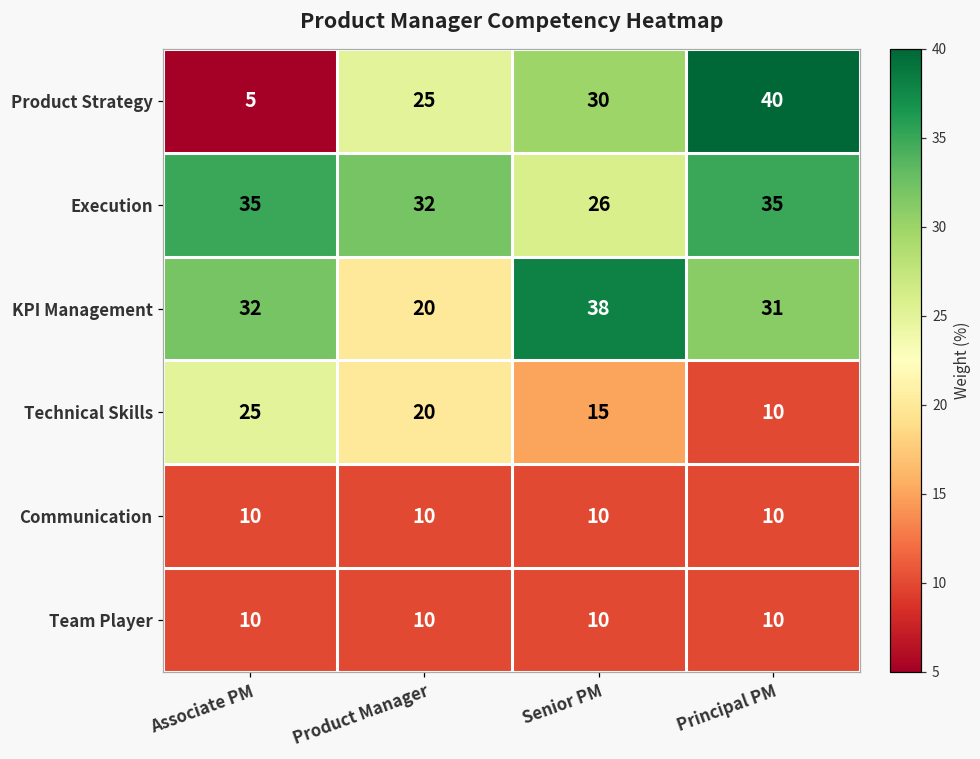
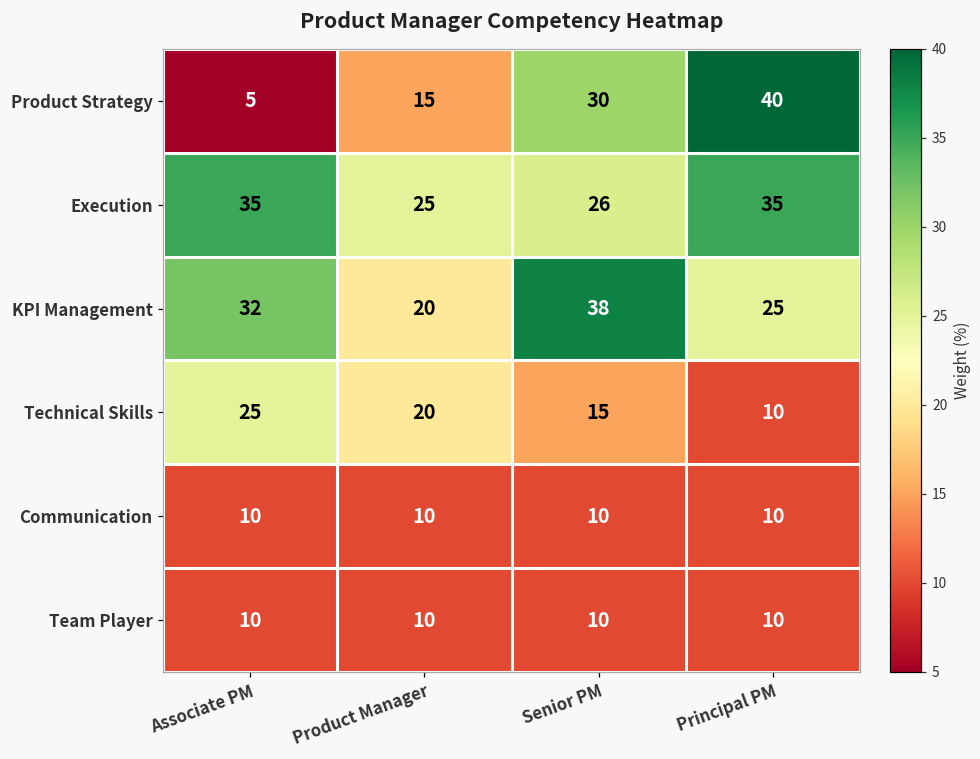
Product Strategy, Product Manager: 25 -> 15
Execution, Product Manager: 32 -> 25
KPI Management, Principal PM: 31 -> 25
